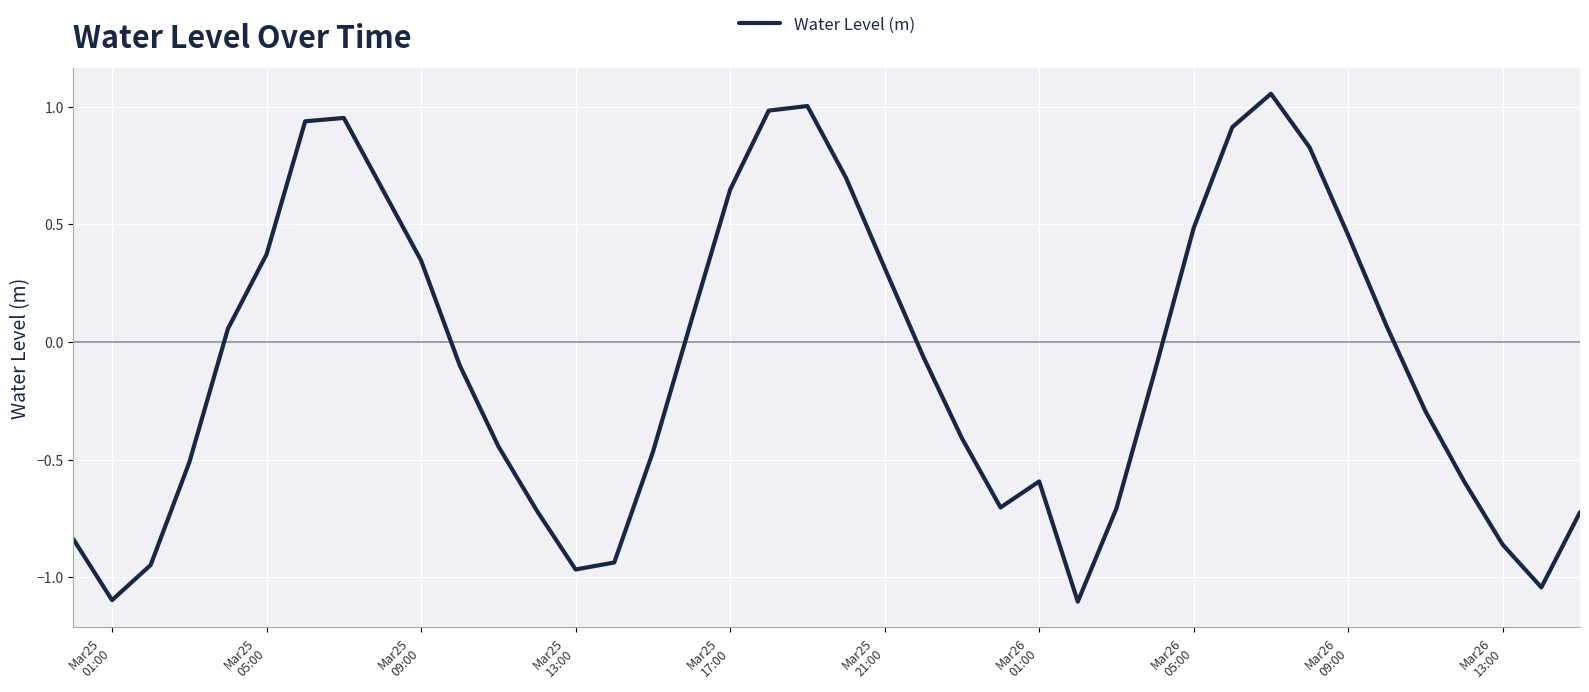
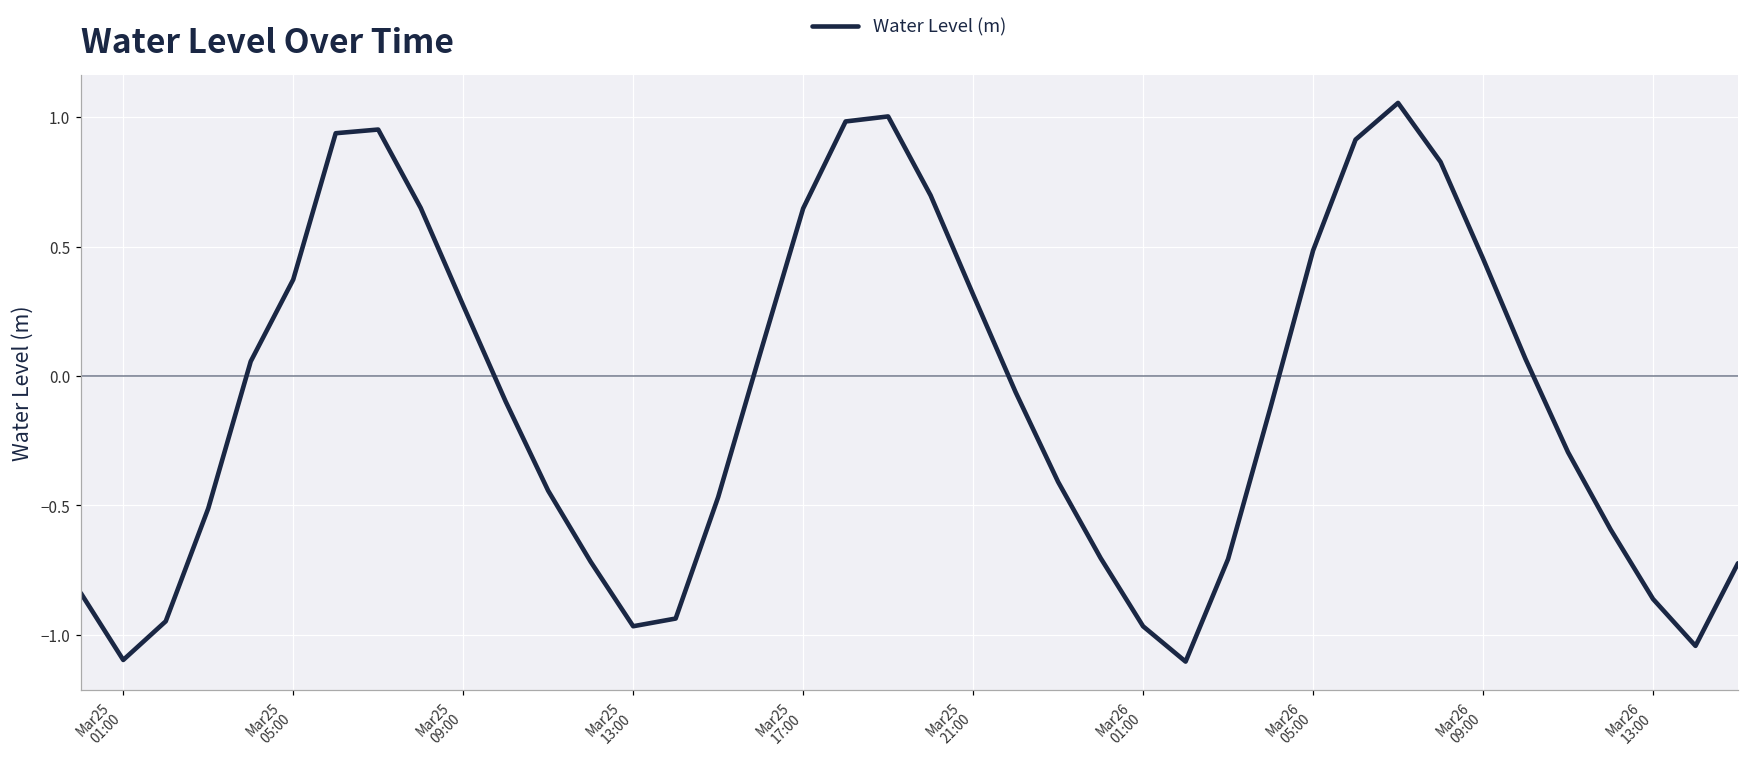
Mar25 09:00: 0.35 -> 0.27
Mar26 01:00: -0.59 -> -0.97
